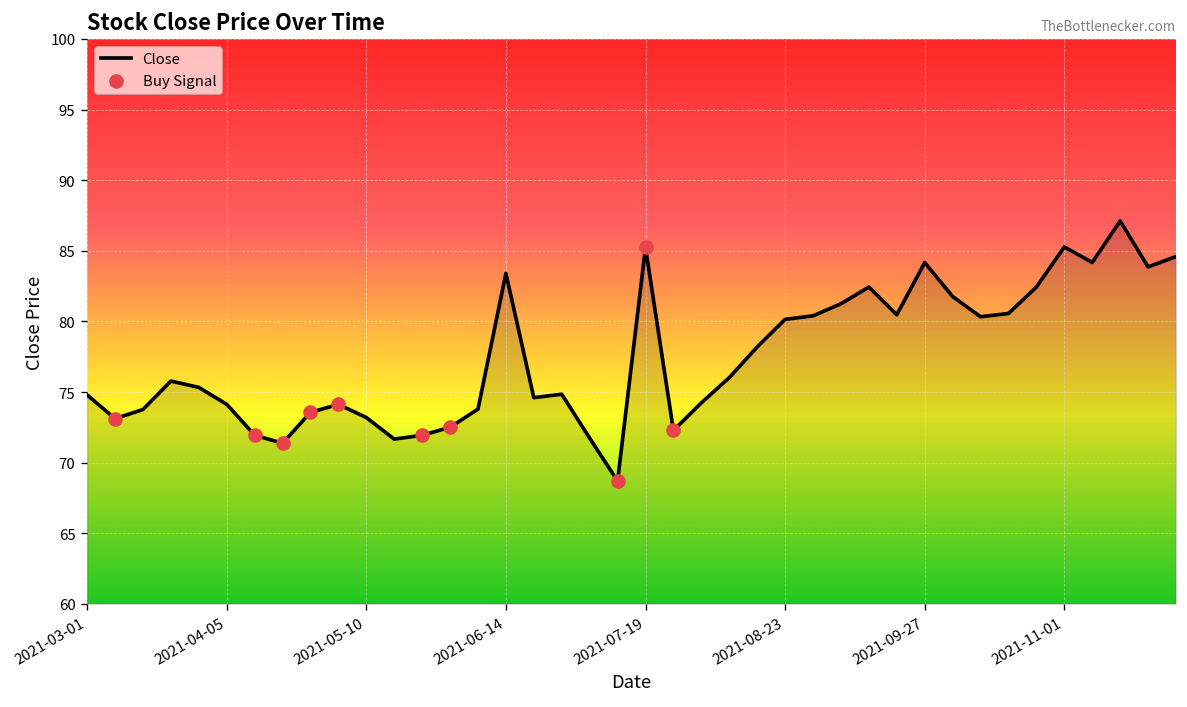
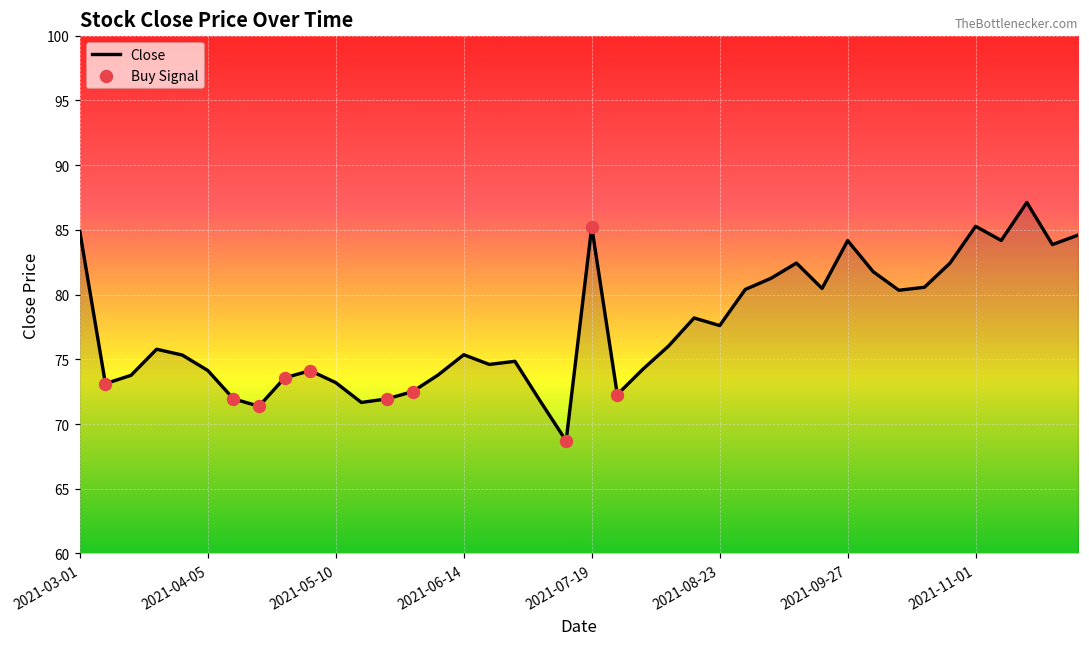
Close, 2021-03-01: 74.8 -> 84.9
Close, 2021-06-14: 83.4 -> 75.4
Close, 2021-08-23: 80.1 -> 77.6
